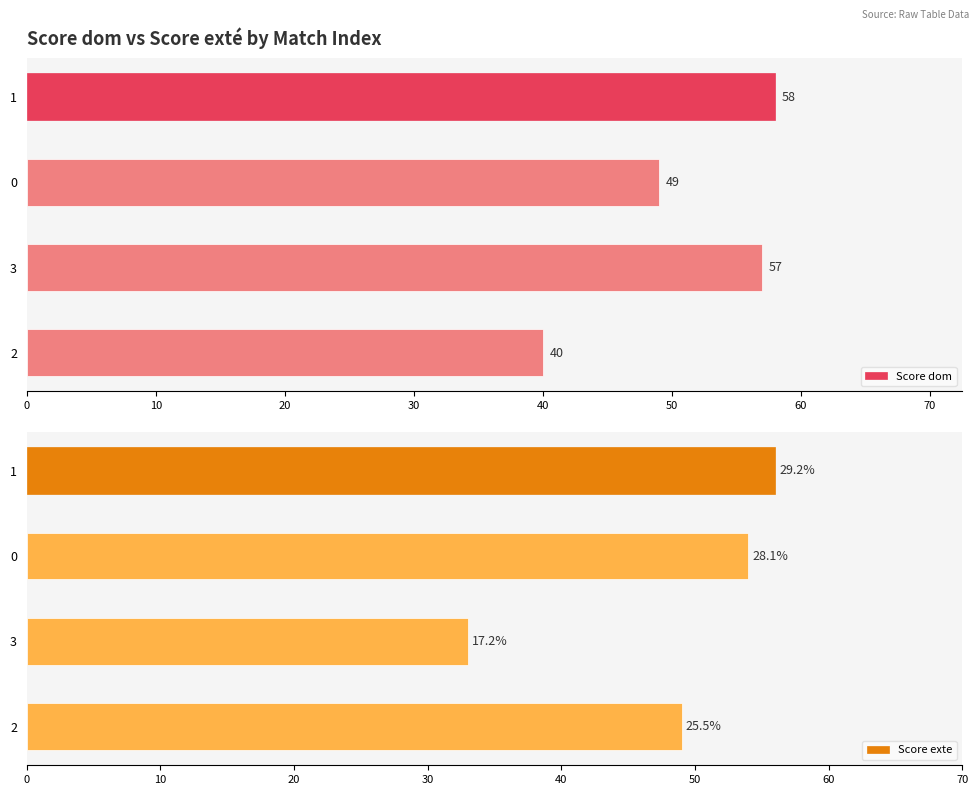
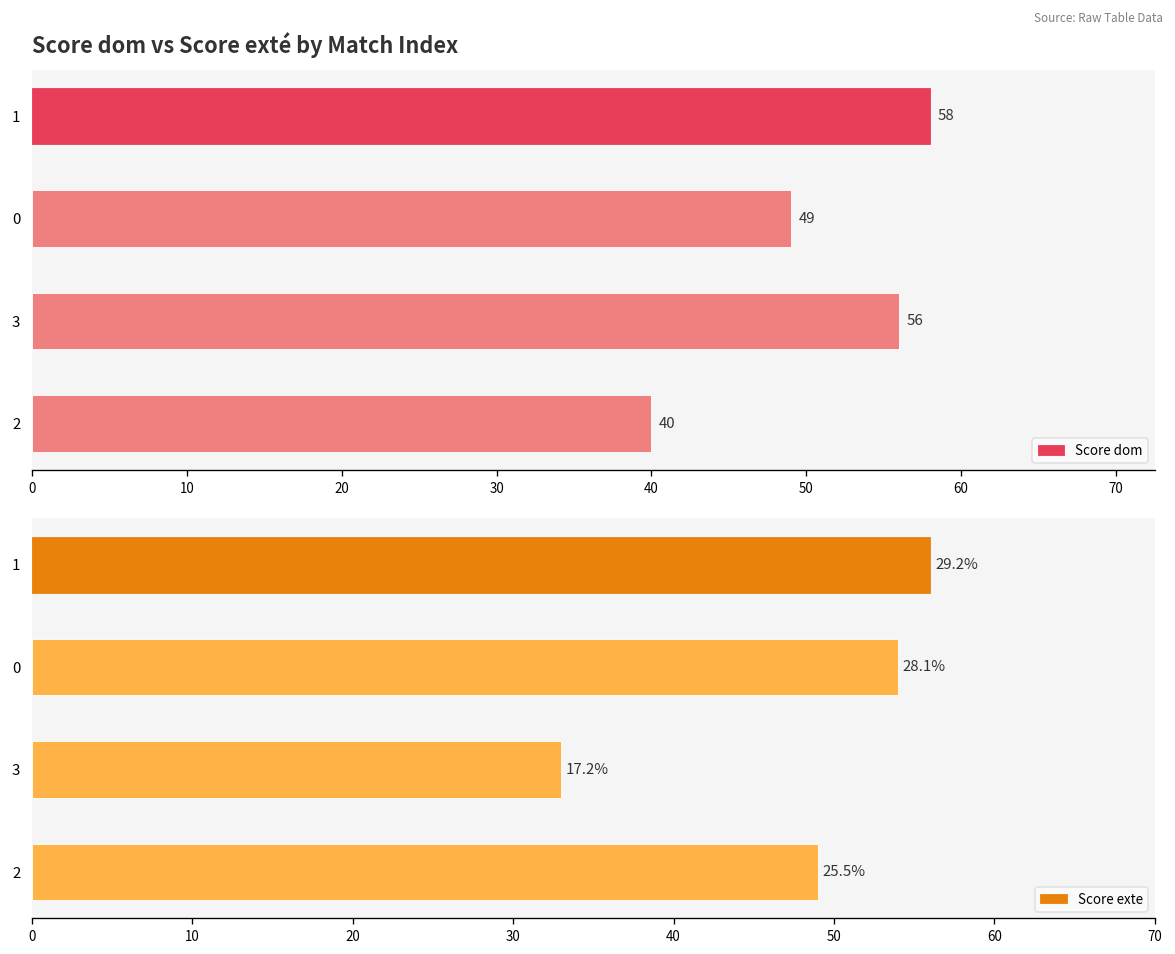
Score dom vs Score exté by Match Index, 3: 57 -> 56
